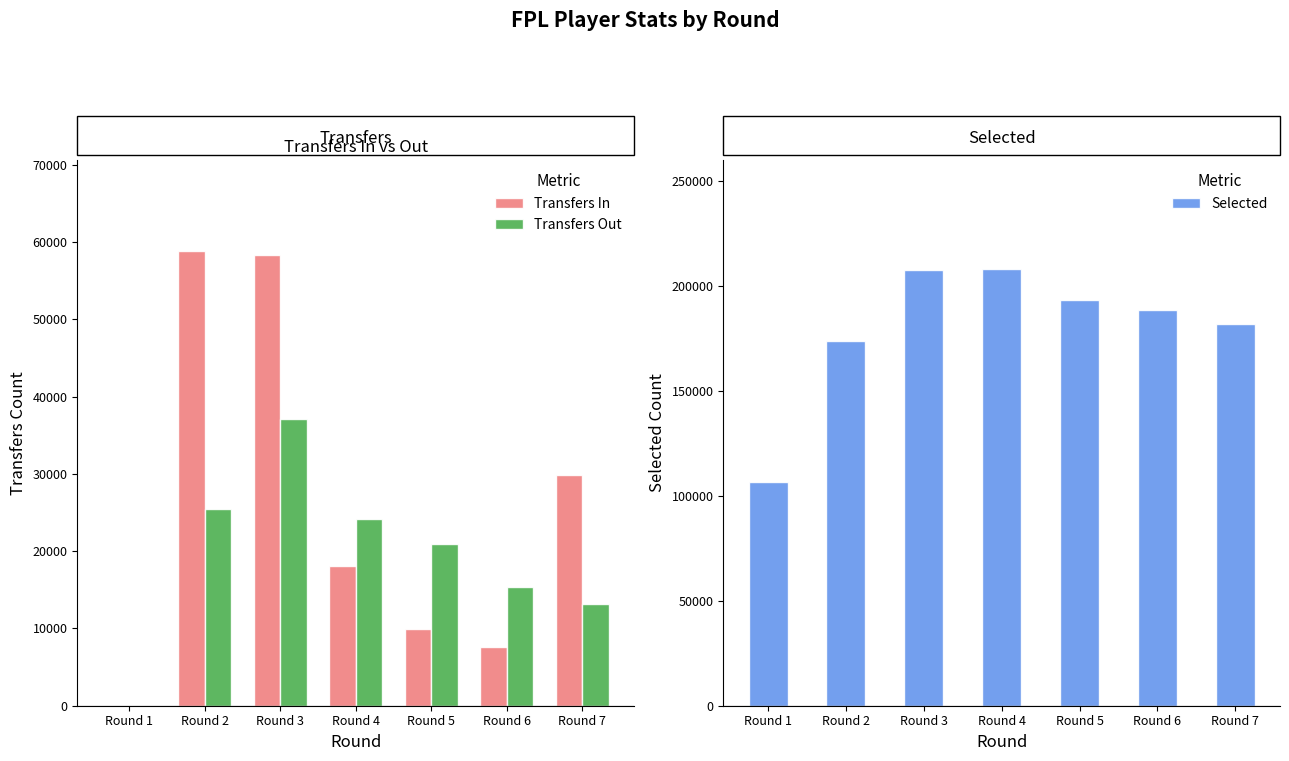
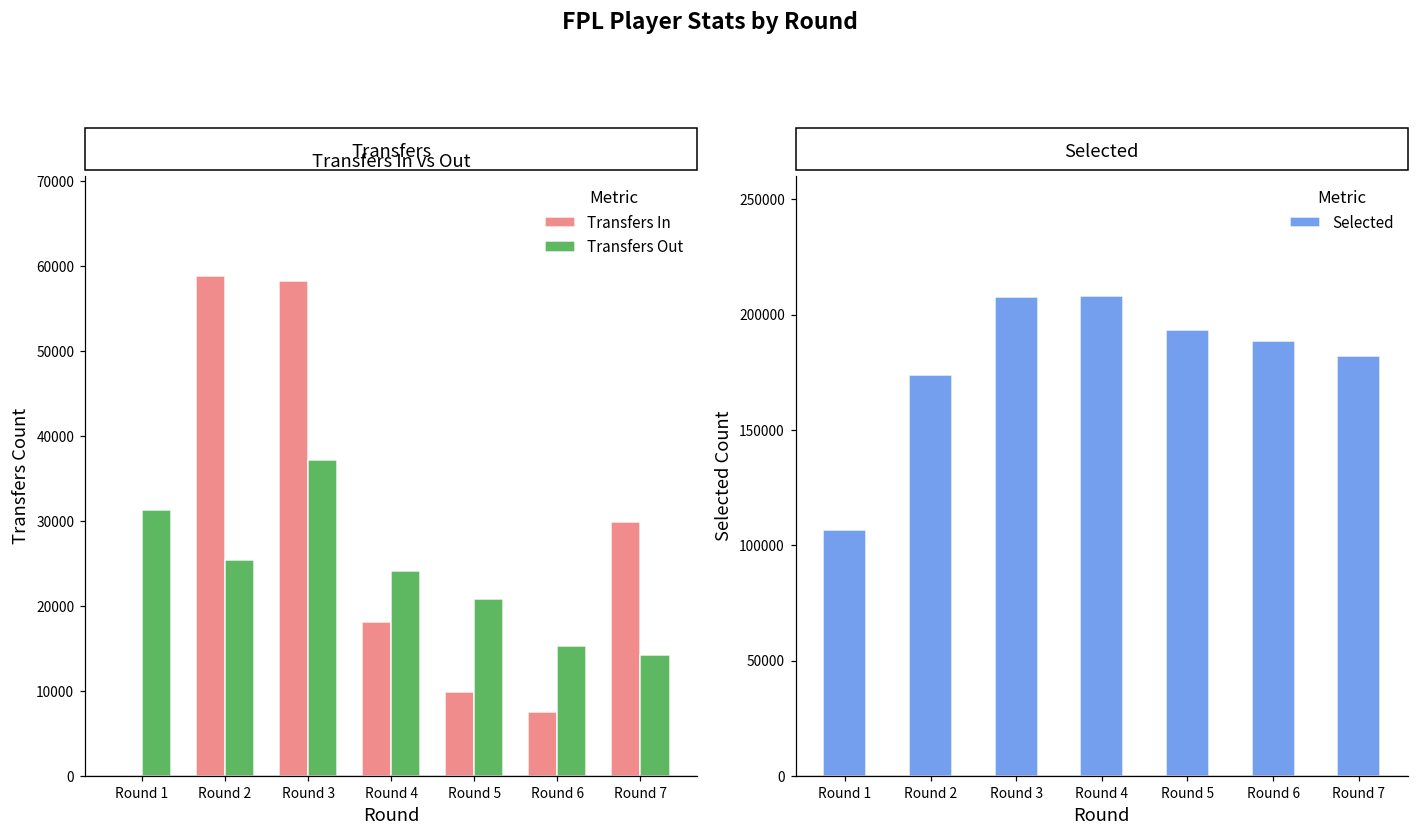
Transfers In vs Out, Transfers Out, Round 1: 0 -> 31000
Transfers In vs Out, Transfers Out, Round 7: 13000 -> 14000
